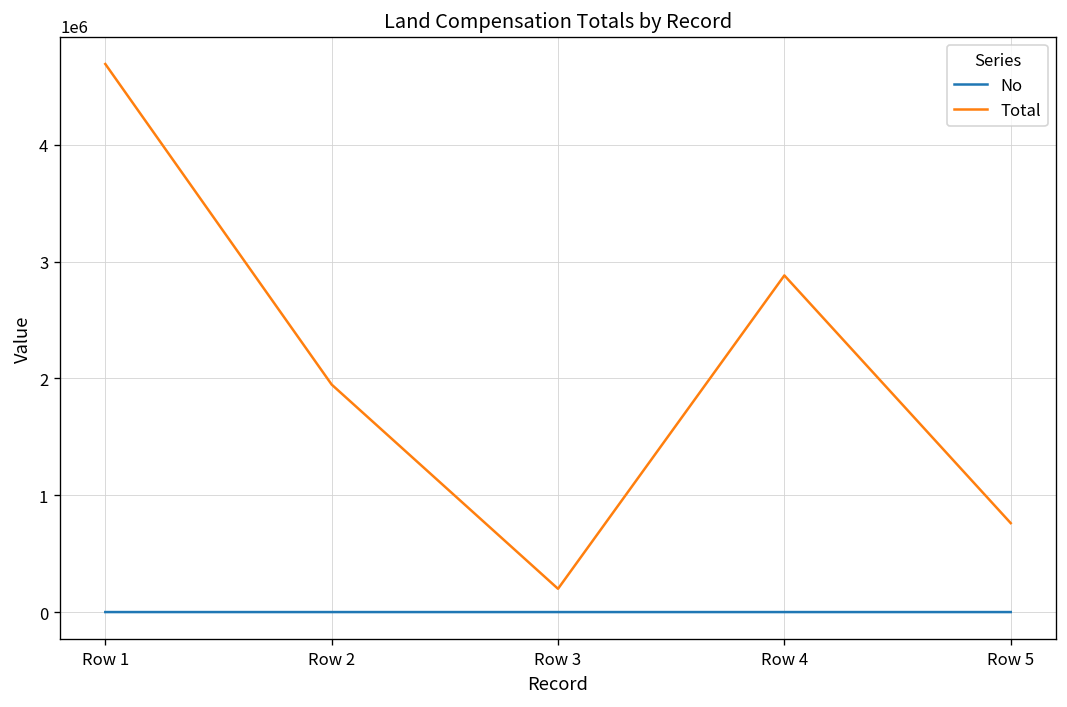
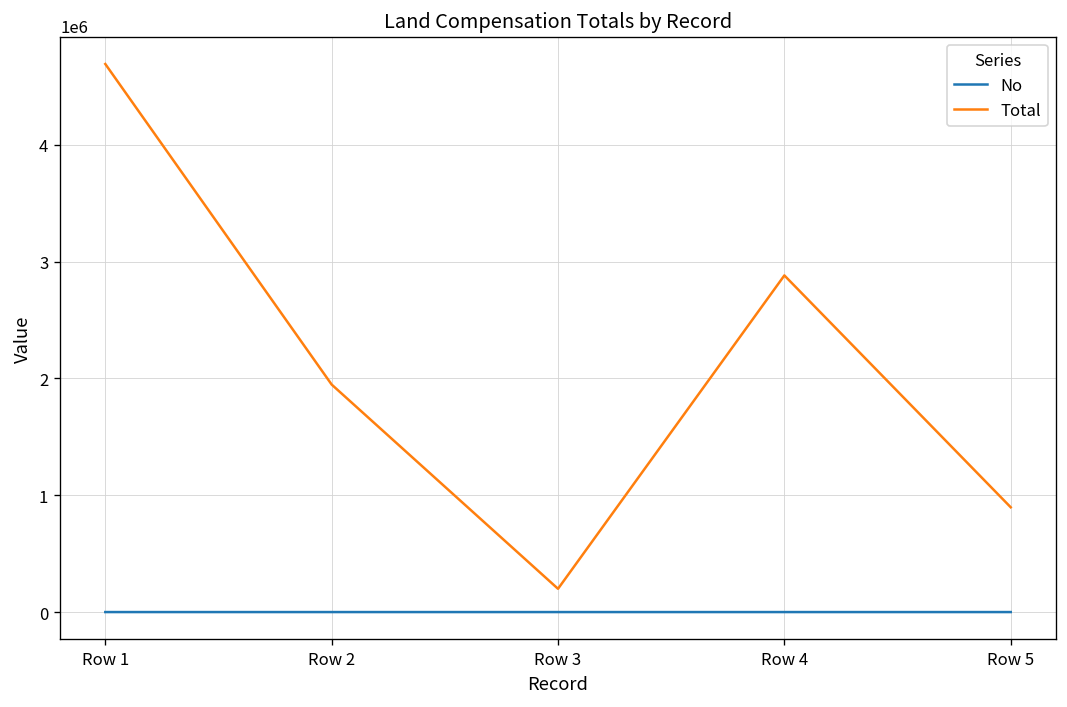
Total, Row 5: 800000 -> 900000
